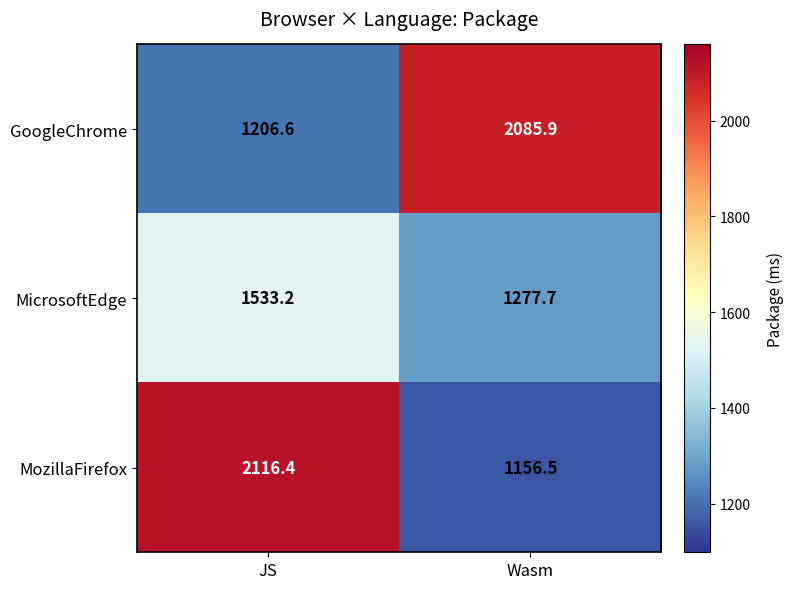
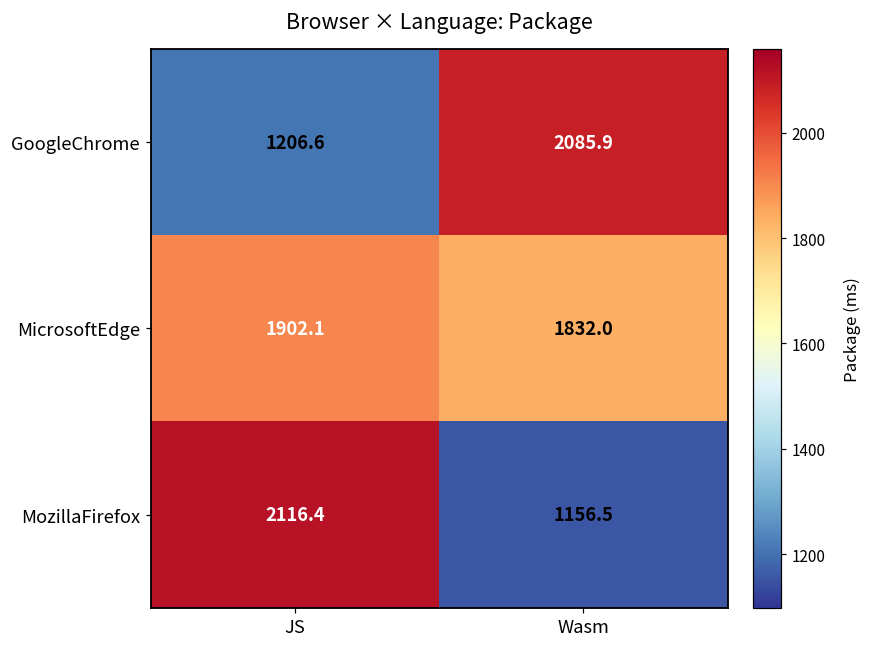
MicrosoftEdge, JS: 1533.2 -> 1902.1
MicrosoftEdge, Wasm: 1277.7 -> 1832.0
